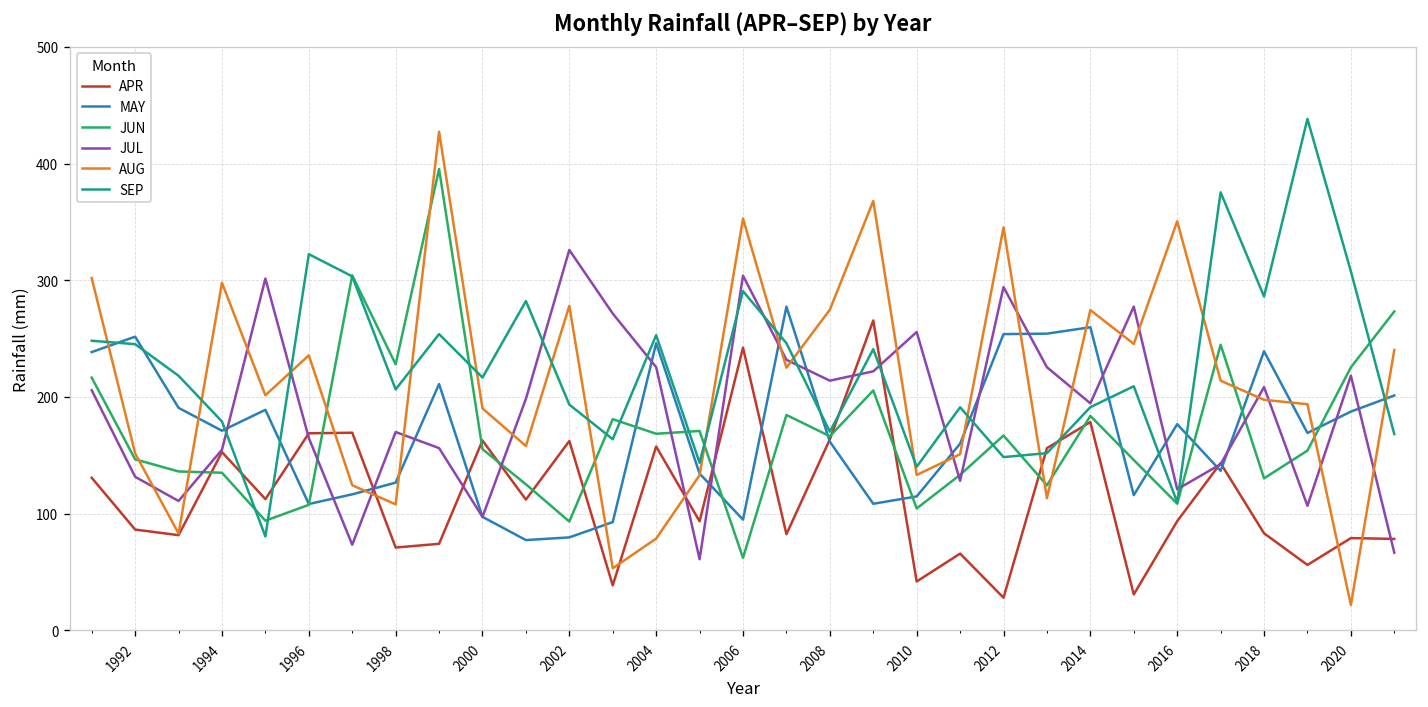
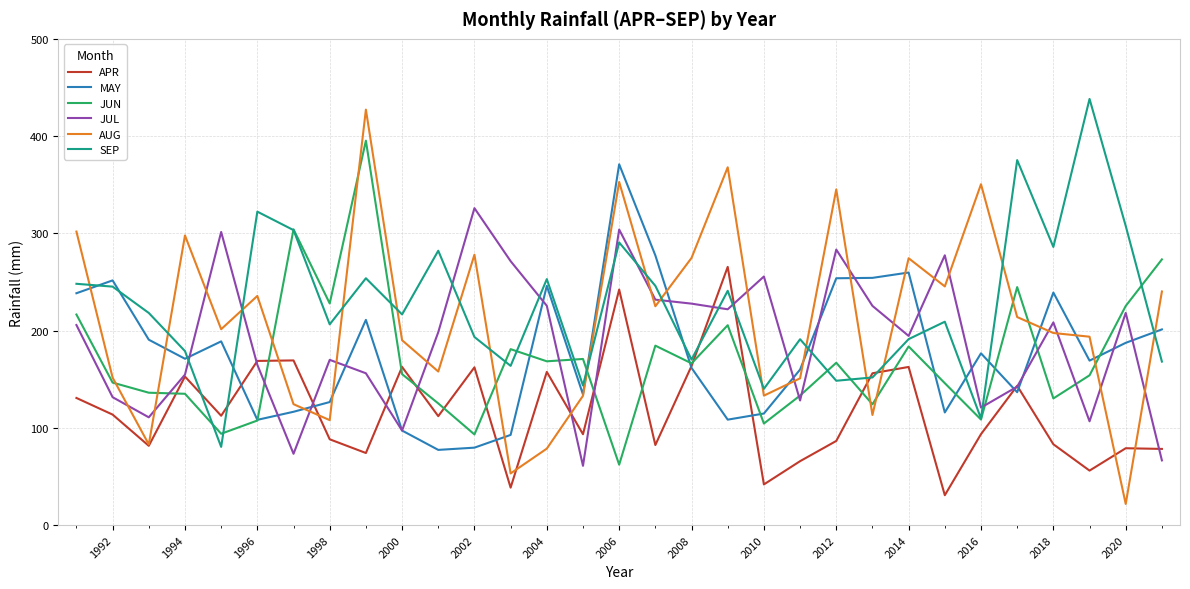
APR, 1992: 90 -> 110
APR, 1998: 70 -> 90
MAY, 2006: 90 -> 370
JUL, 2008: 210 -> 230
APR, 2012: 30 -> 90
JUL, 2012: 290 -> 280
APR, 2014: 180 -> 160
